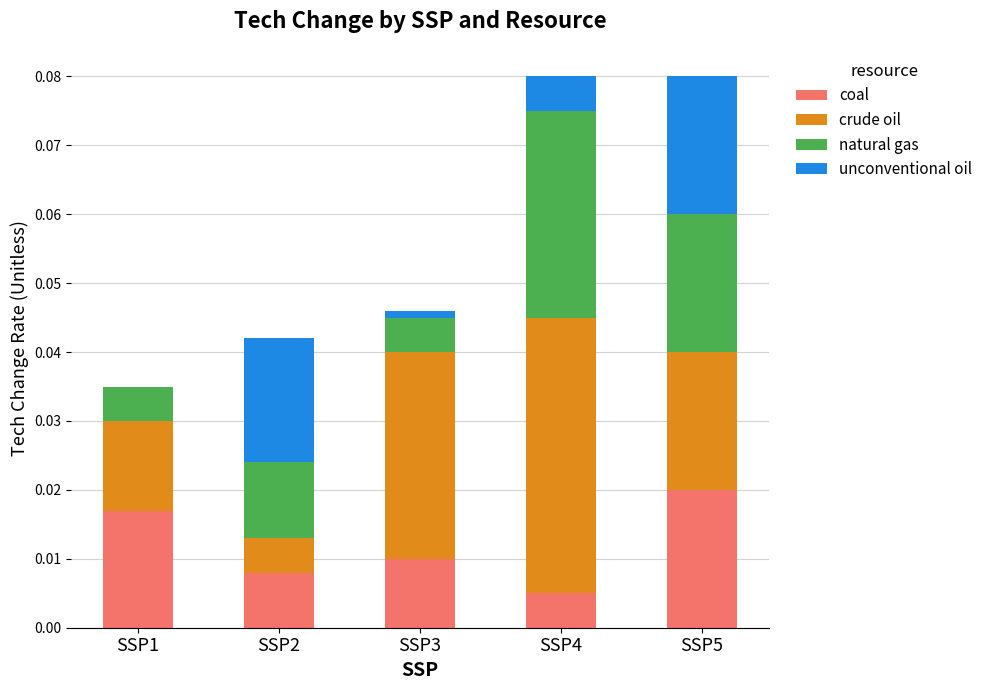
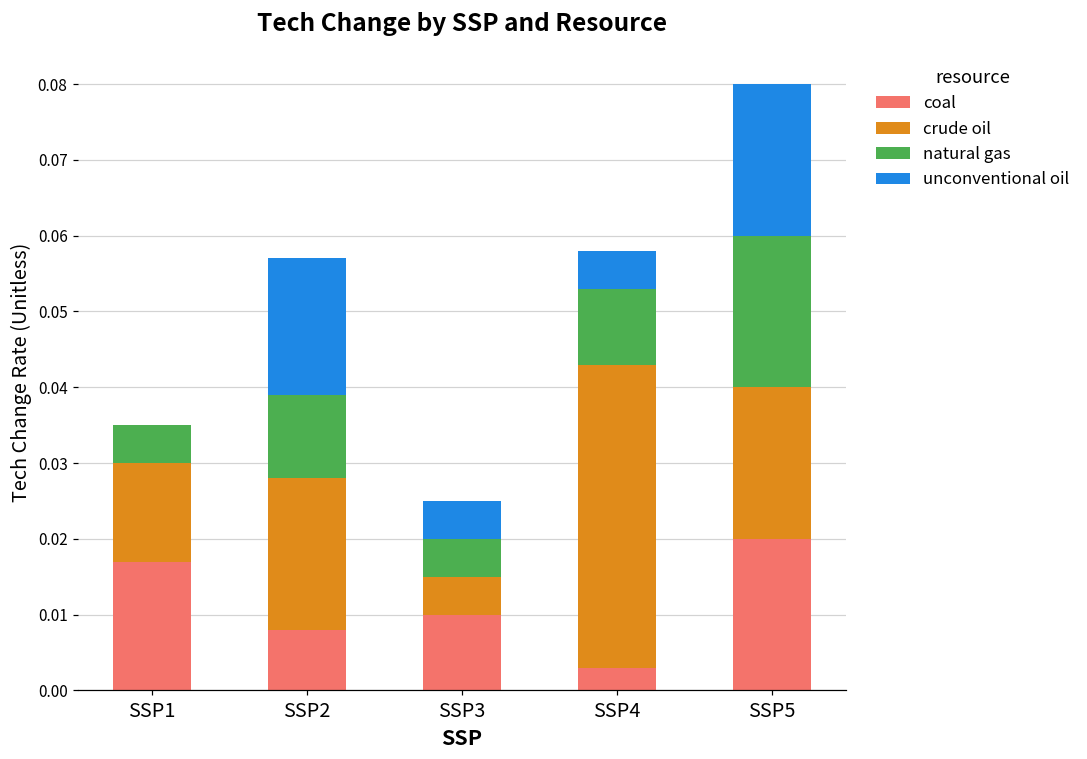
crude oil, SSP2: 0.005 -> 0.020
crude oil, SSP3: 0.030 -> 0.005
unconventional oil, SSP3: 0.001 -> 0.005
coal, SSP4: 0.005 -> 0.003
natural gas, SSP4: 0.03 -> 0.01
